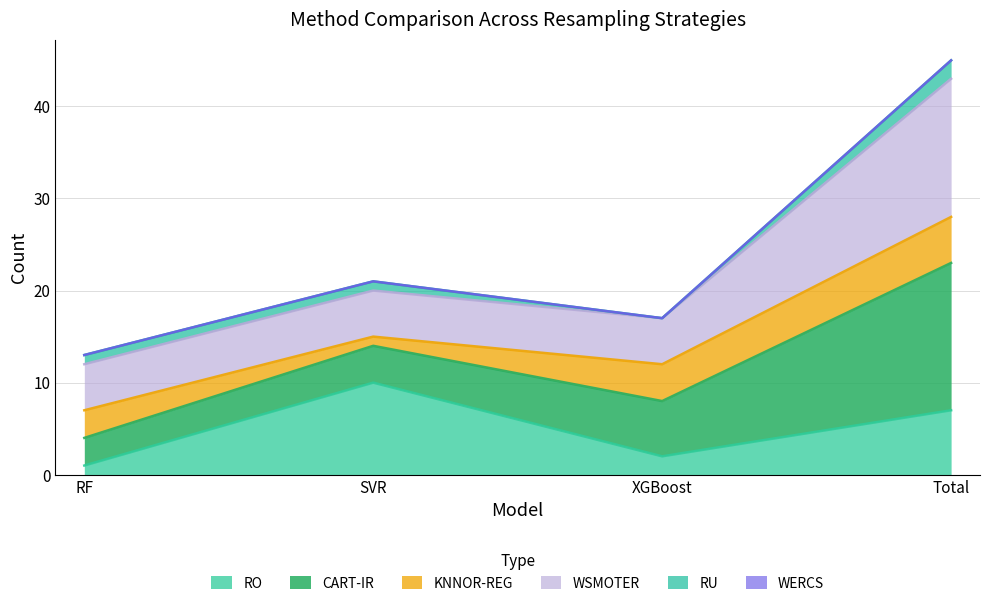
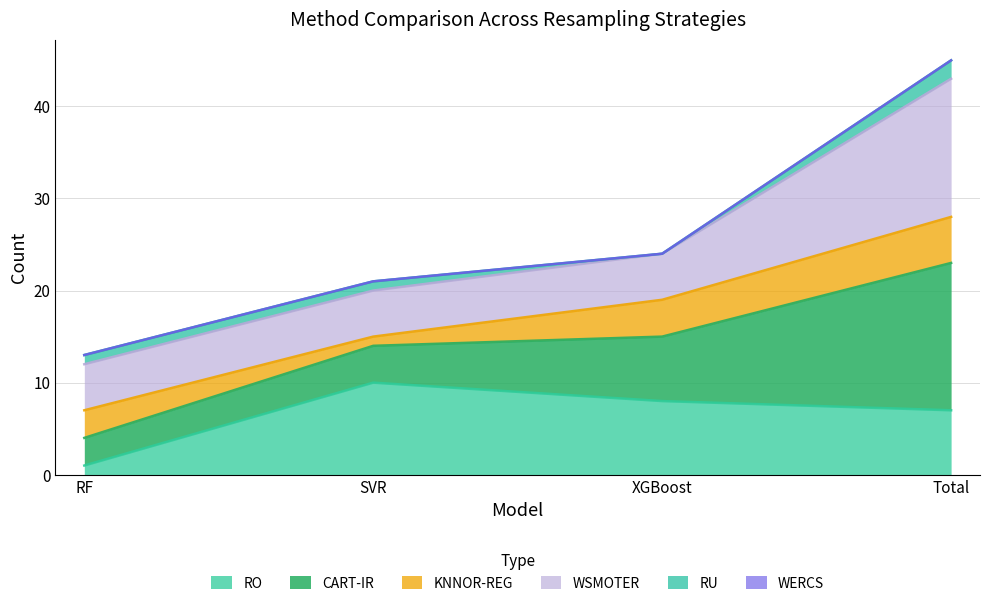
RO, XGBoost: 2 -> 8
CART-IR, XGBoost: 6 -> 7
